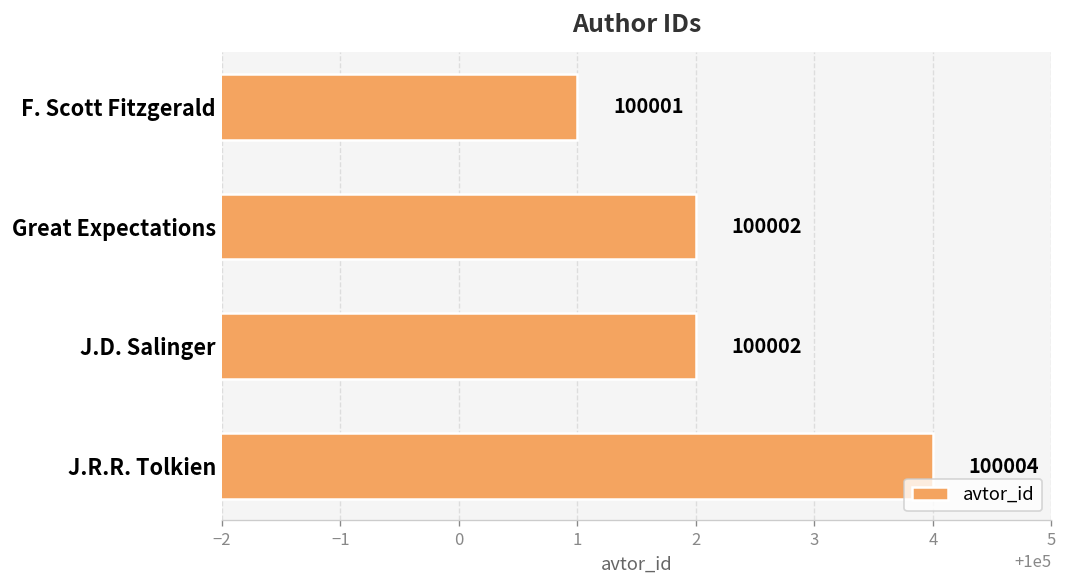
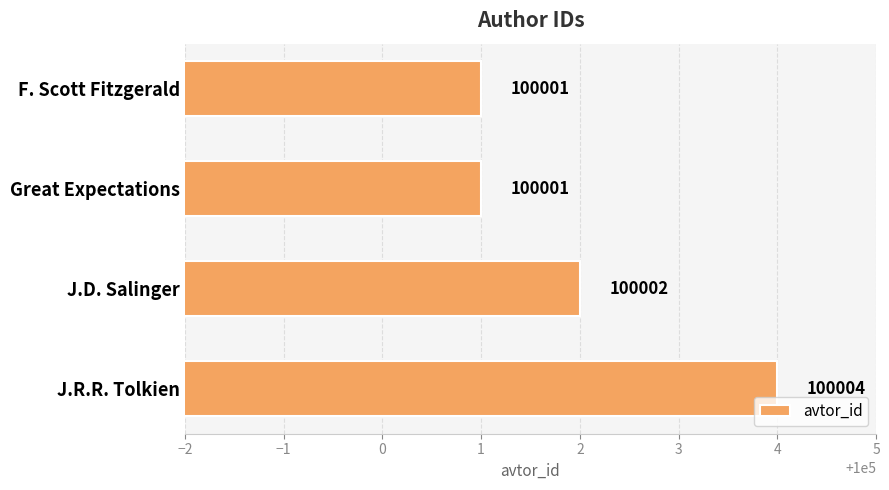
Great Expectations: 100002 -> 100001
